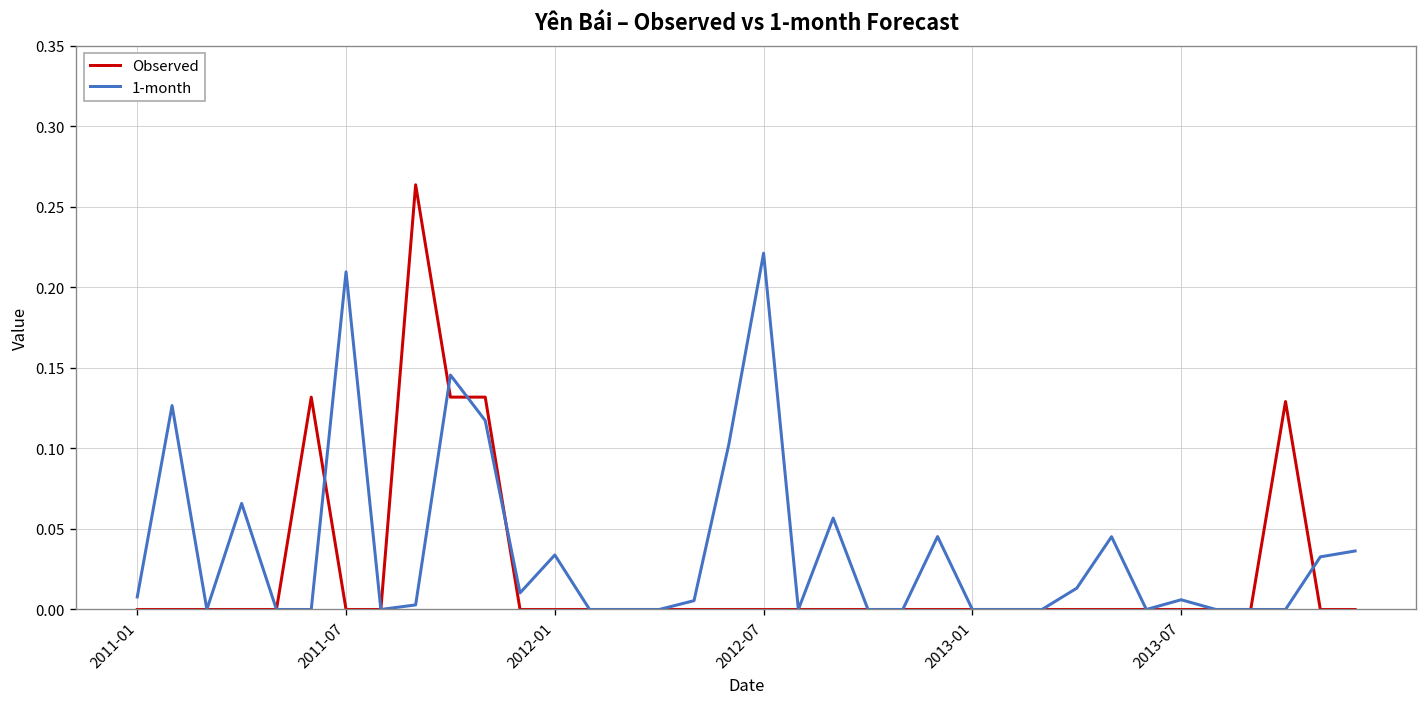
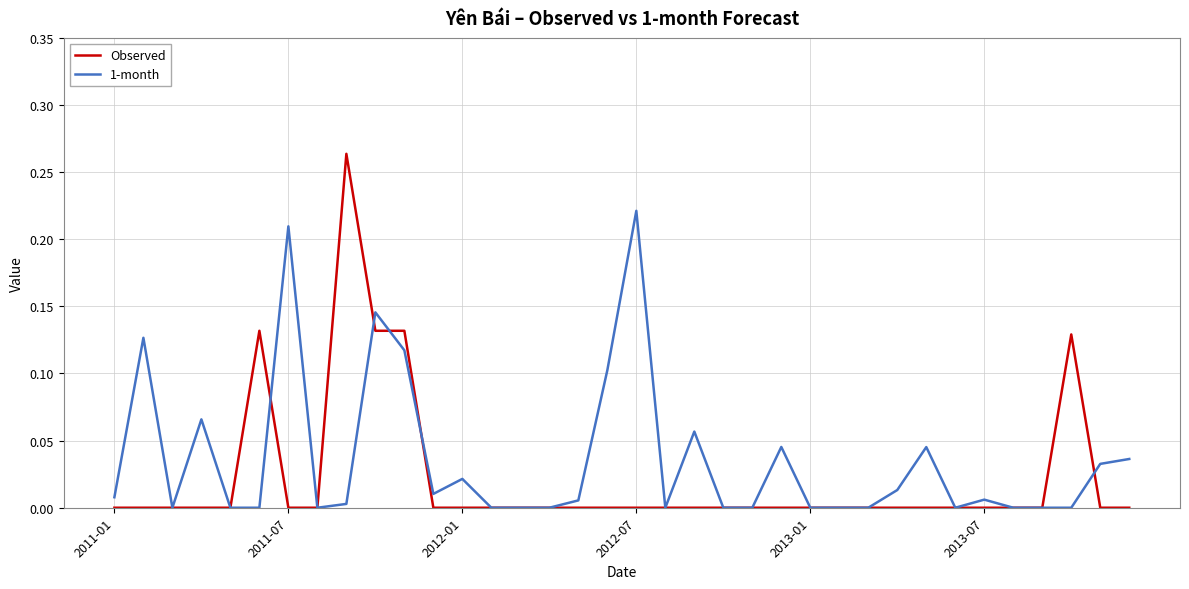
1-month, 2012-01: 0.034 -> 0.021
